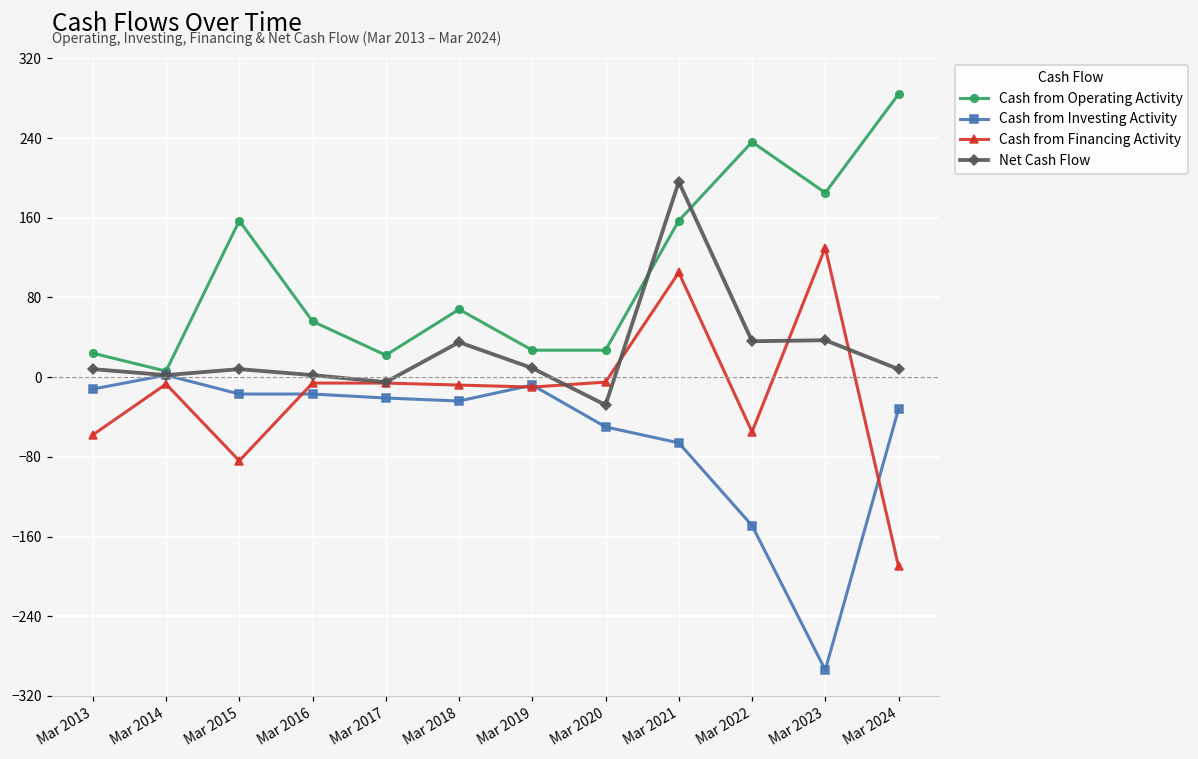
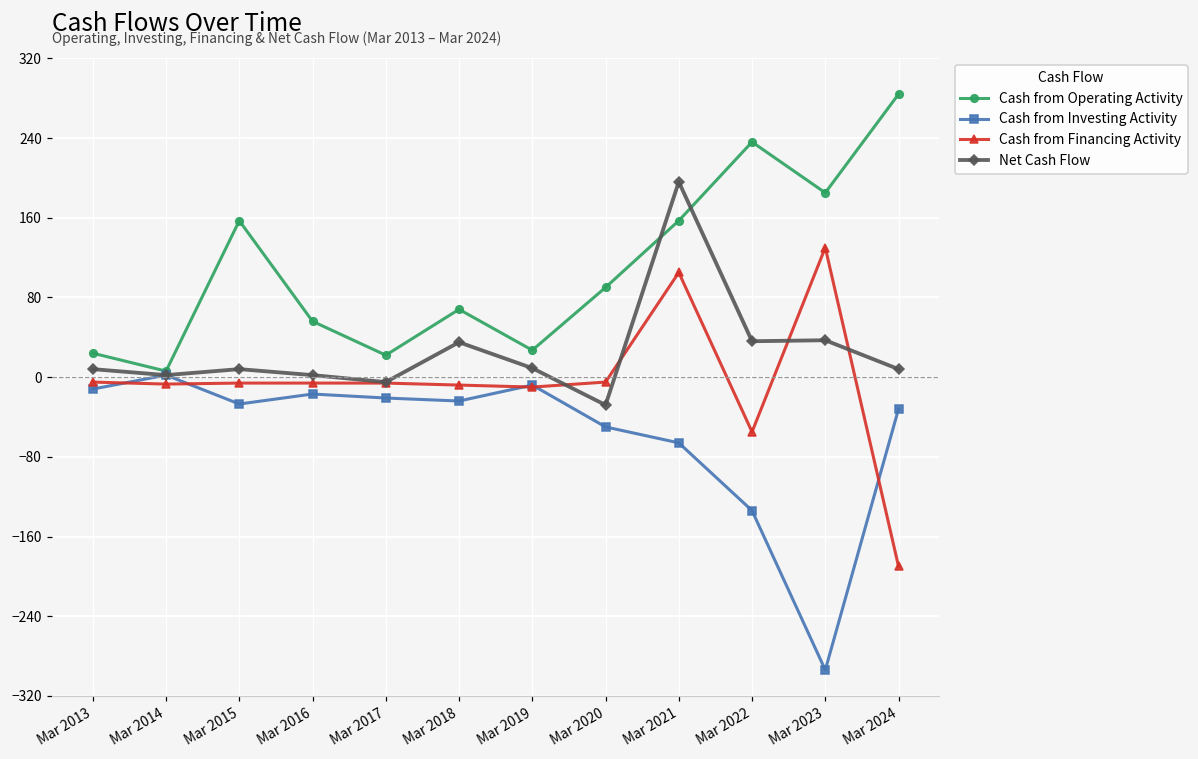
Cash from Financing Activity, Mar 2013: -60 -> -10
Cash from Investing Activity, Mar 2015: -20 -> -30
Cash from Financing Activity, Mar 2015: -80 -> -10
Cash from Operating Activity, Mar 2020: 30 -> 90
Cash from Investing Activity, Mar 2022: -150 -> -130
